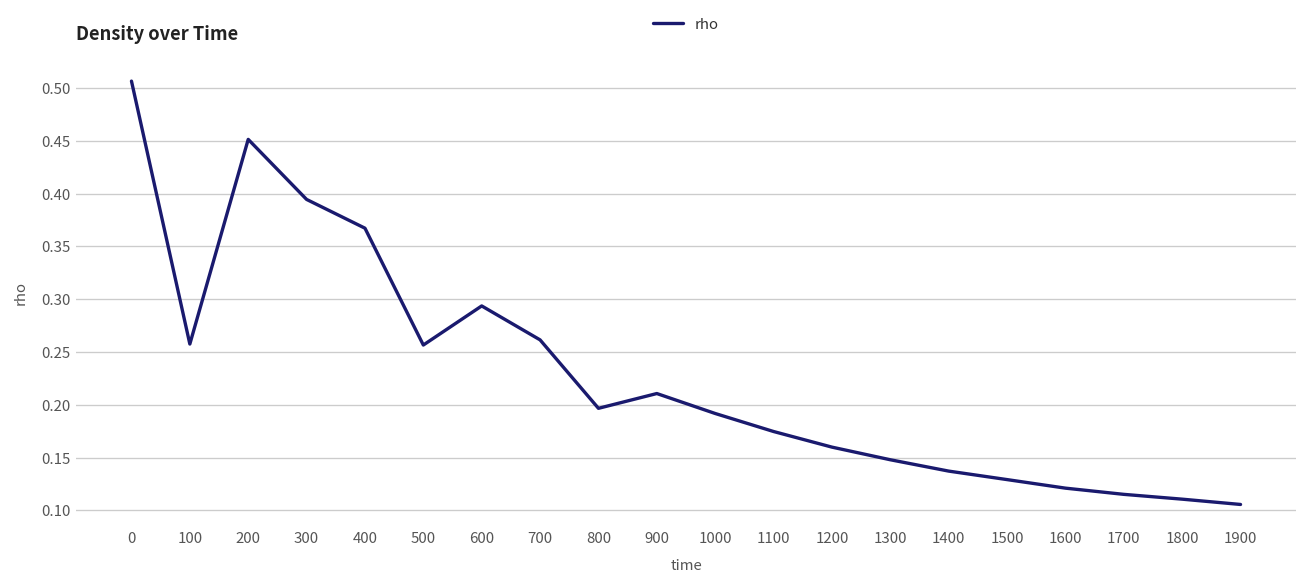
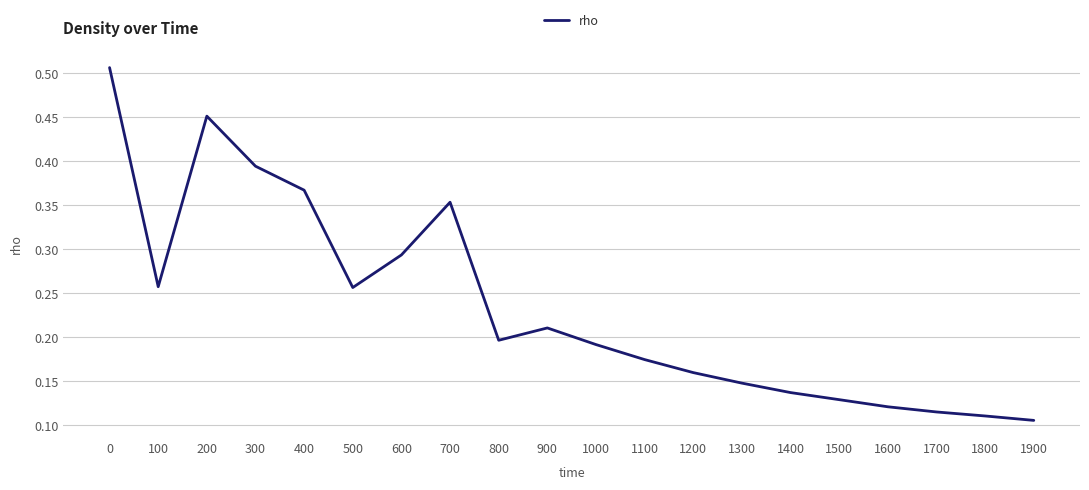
700: 0.26 -> 0.35
